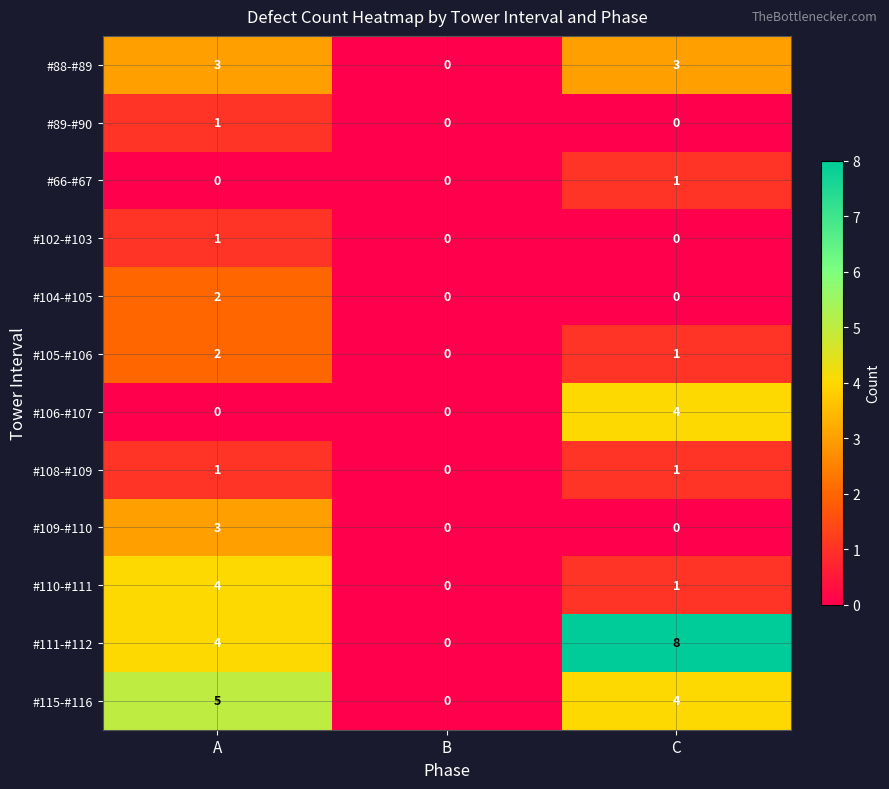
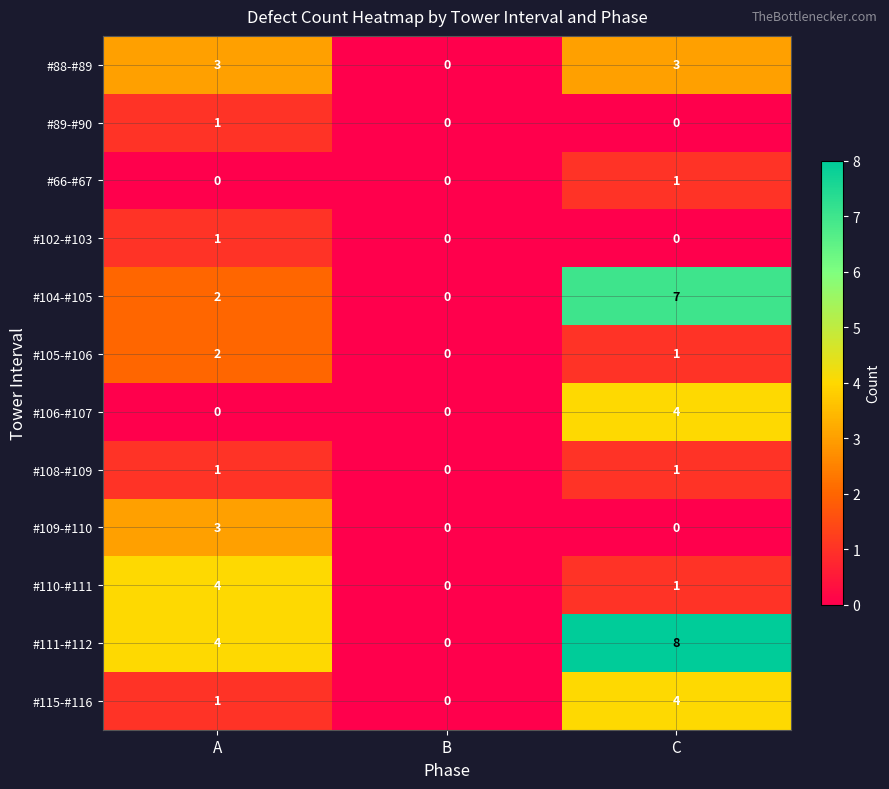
#104-#105, C: 0 -> 7
#115-#116, A: 5 -> 1
